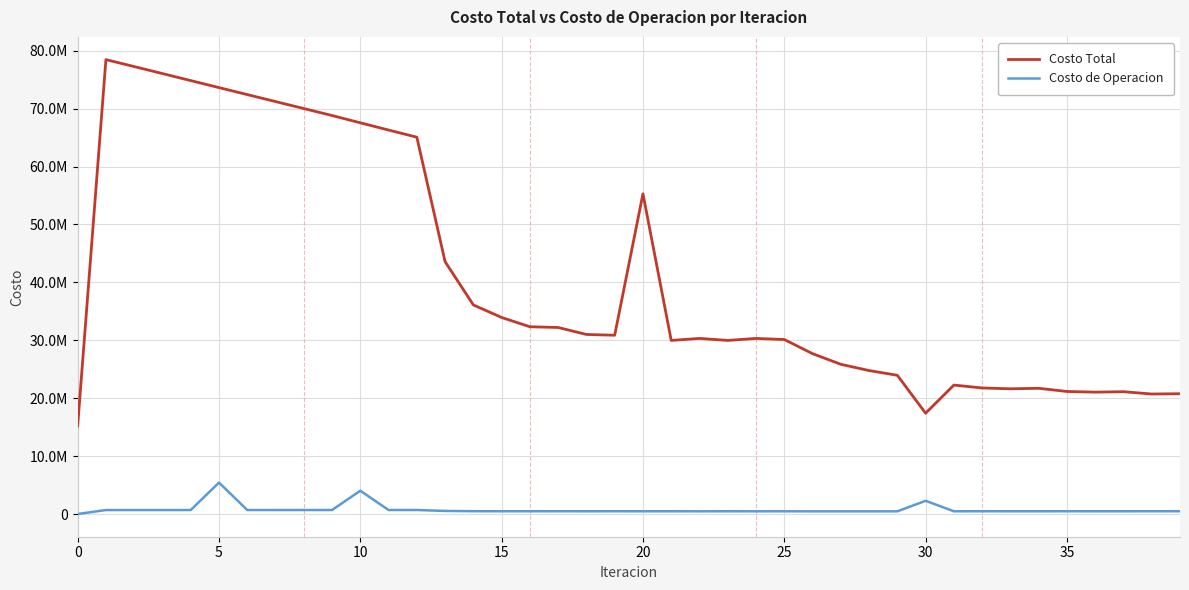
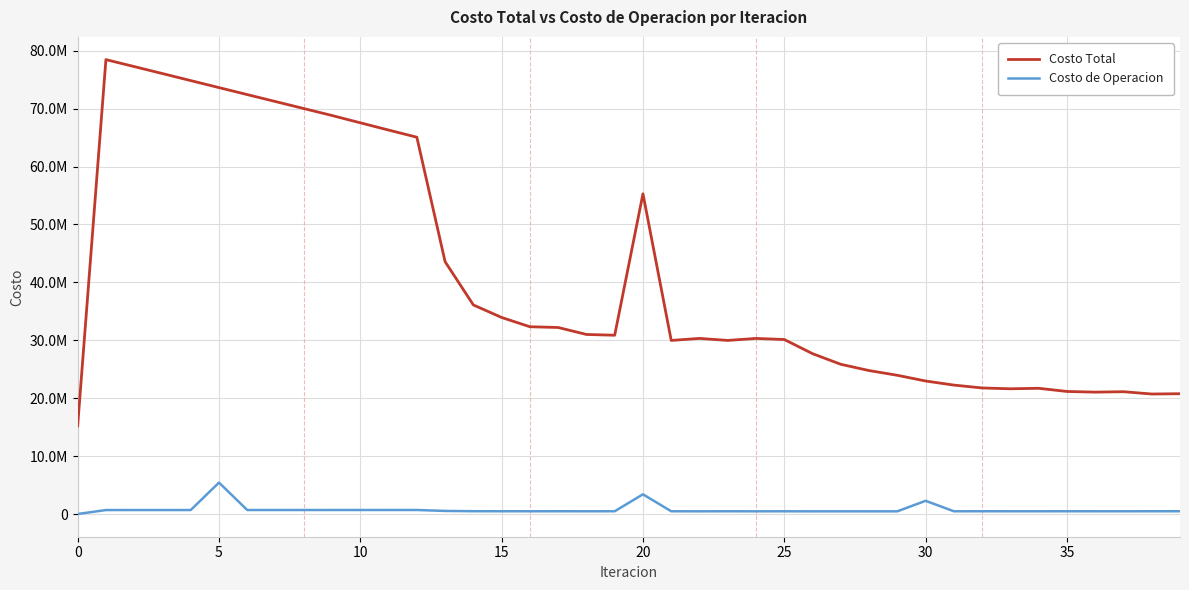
Costo de Operacion, 10: 4000000 -> 1000000
Costo de Operacion, 20: 0 -> 3000000
Costo Total, 30: 17000000 -> 23000000
